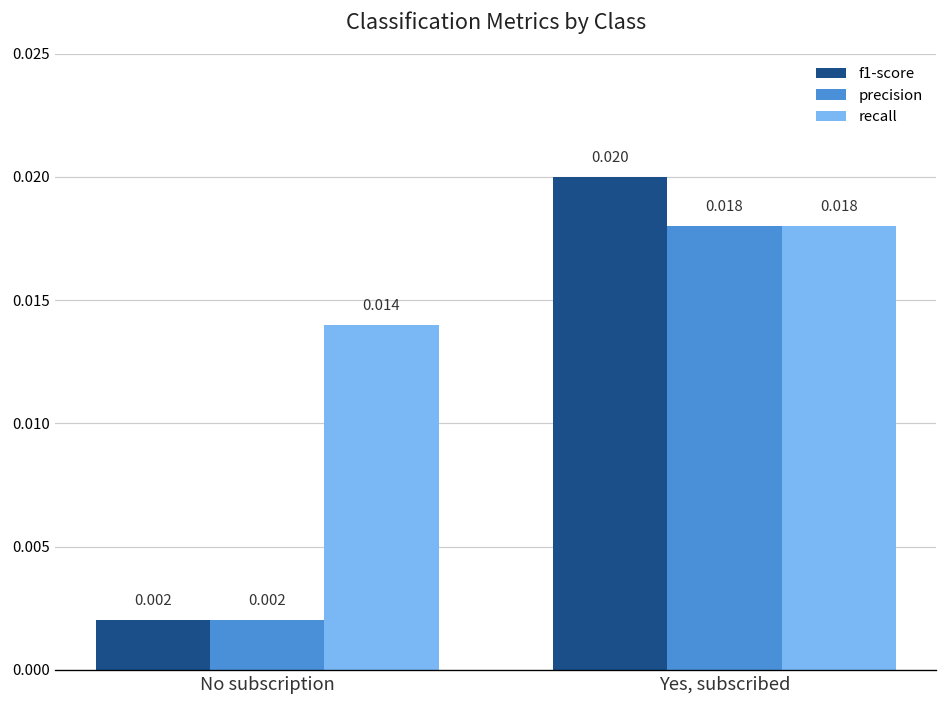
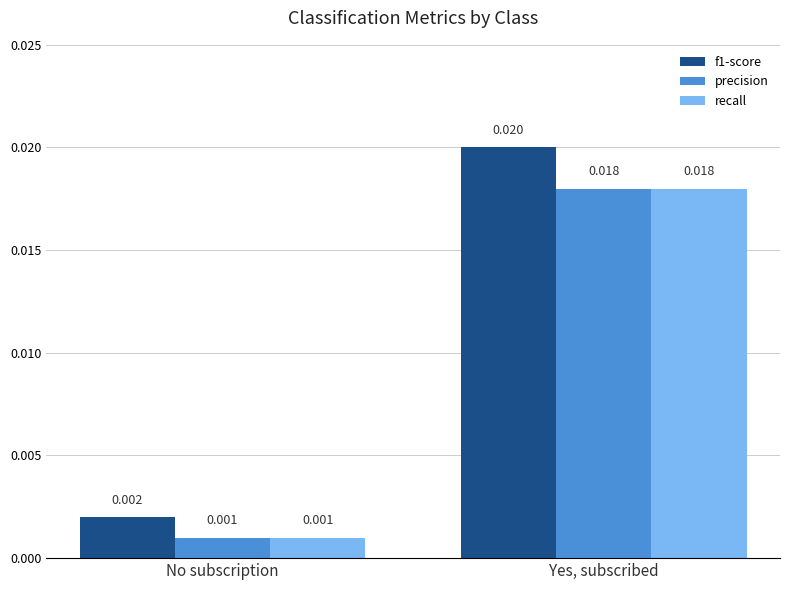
precision, No subscription: 0.002 -> 0.001
recall, No subscription: 0.014 -> 0.001
